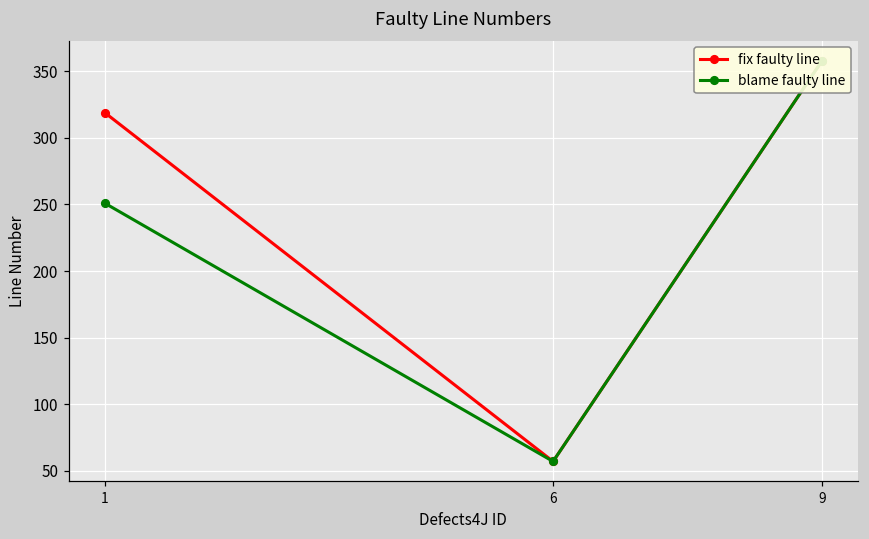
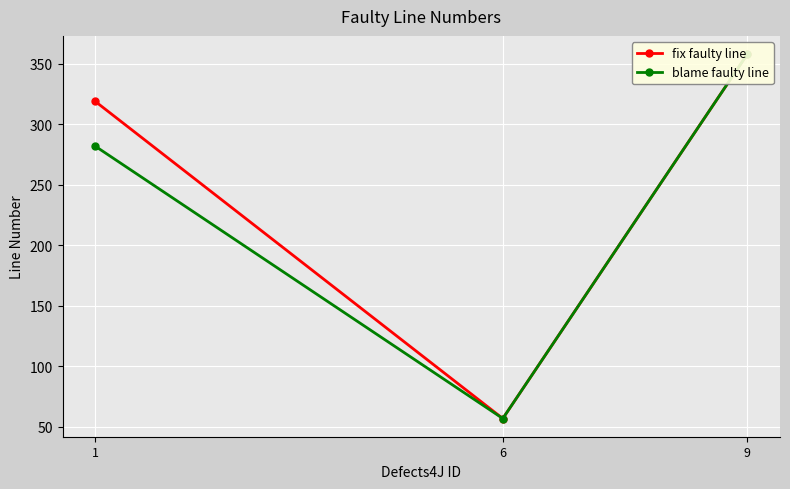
blame faulty line, 1: 251 -> 282
